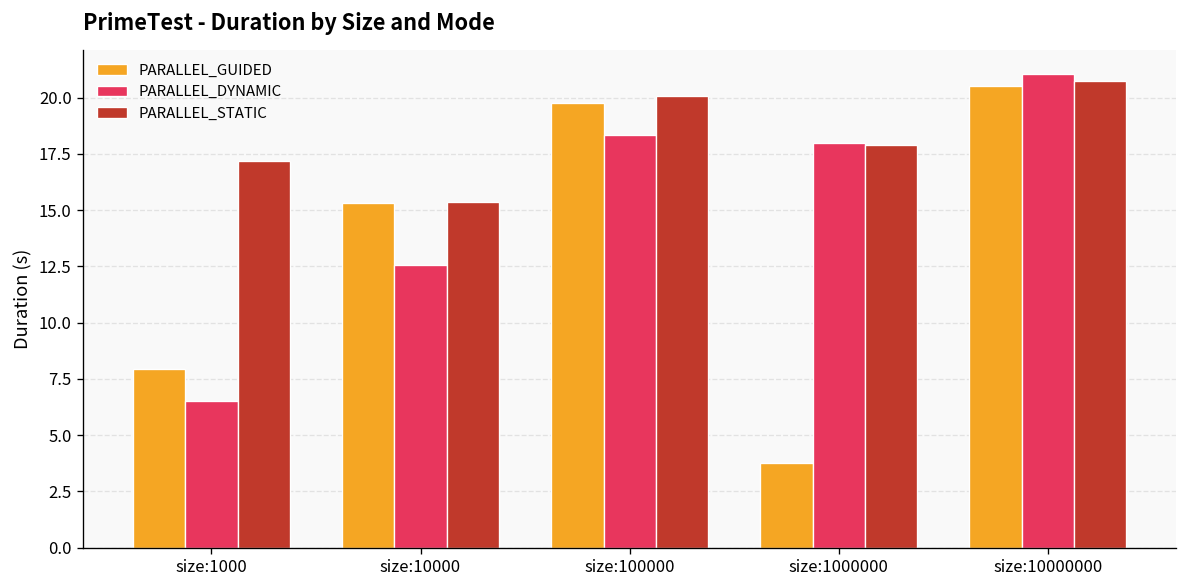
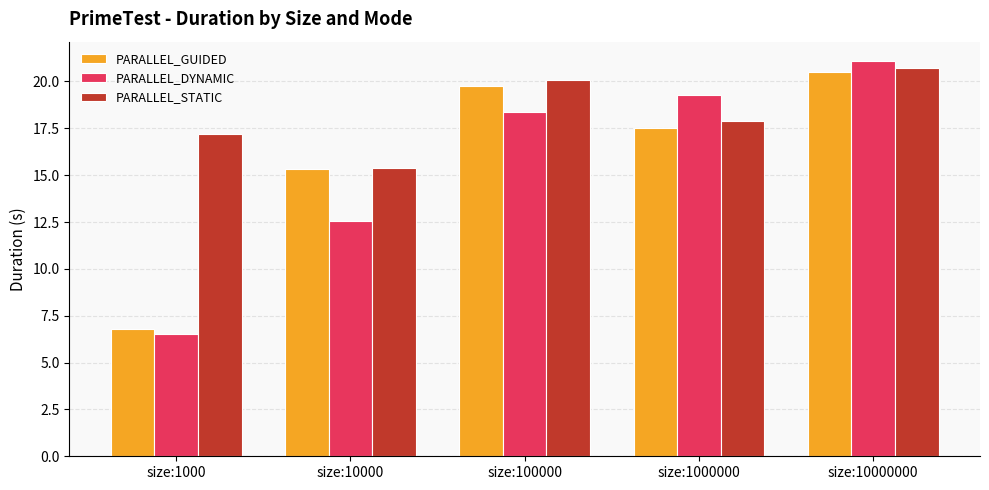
PARALLEL_GUIDED, size:1000: 7.9 -> 6.8
PARALLEL_GUIDED, size:1000000: 3.7 -> 17.5
PARALLEL_DYNAMIC, size:1000000: 18.0 -> 19.3
